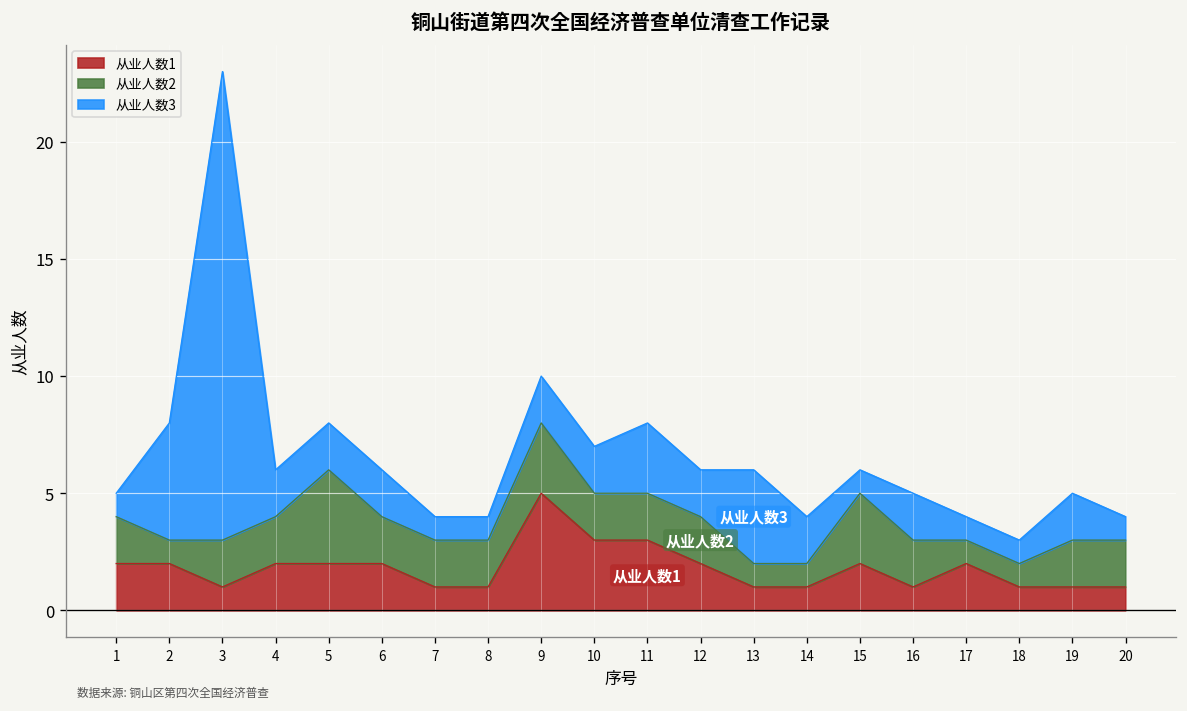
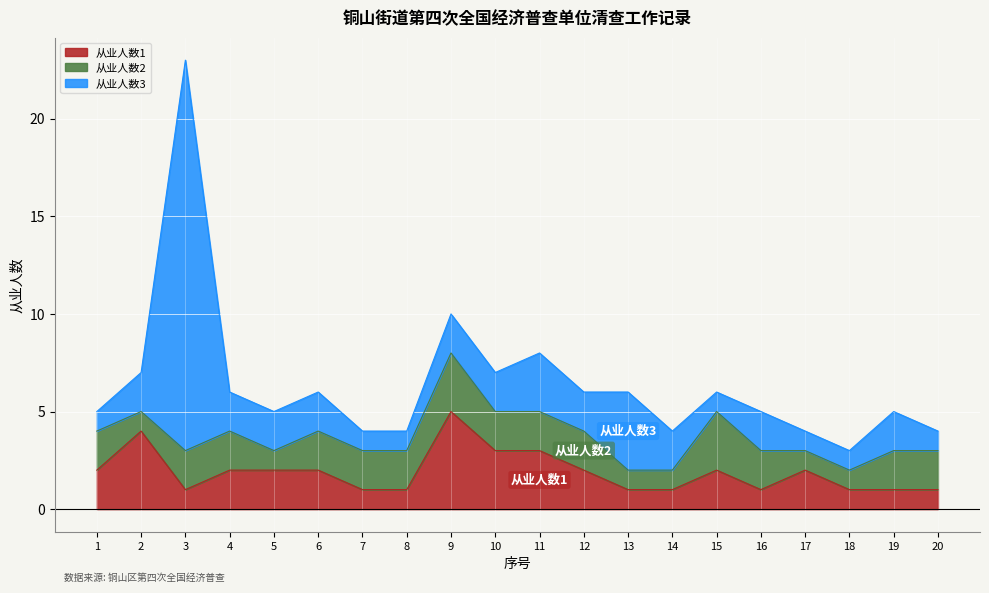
从业人数1, 2: 2 -> 4
从业人数3, 2: 5 -> 2
从业人数2, 5: 4 -> 1
